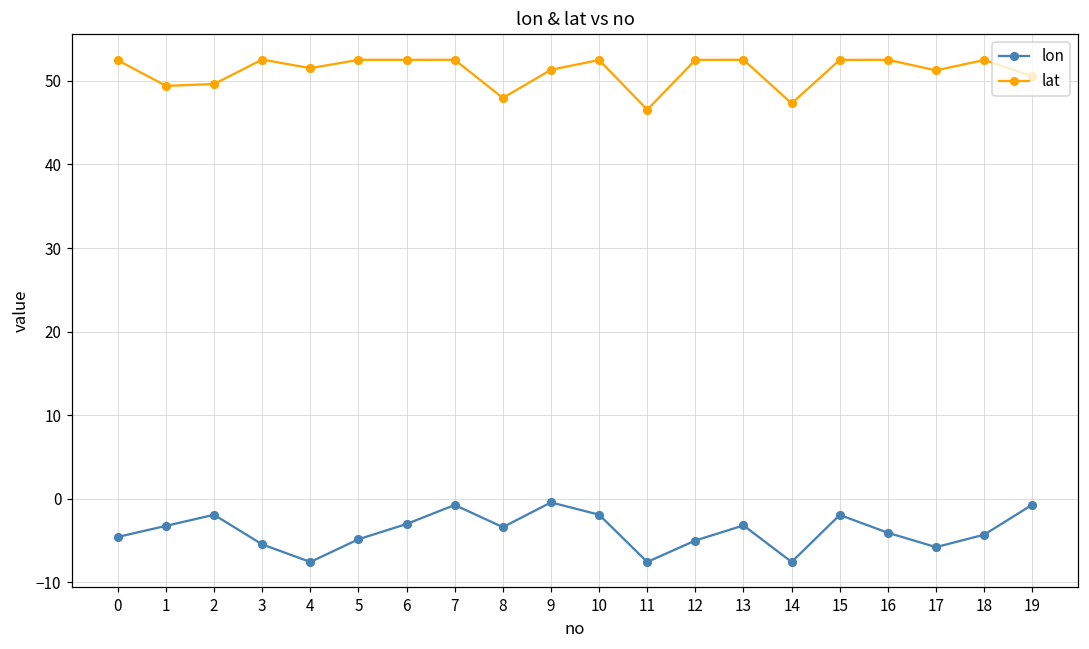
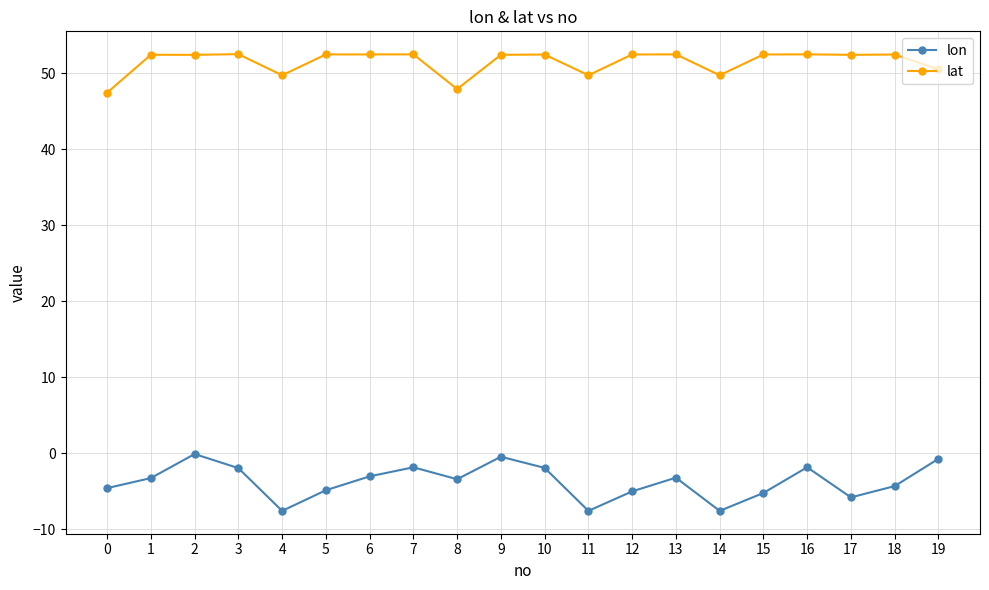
lat, 0: 52 -> 47
lat, 1: 49 -> 52
lon, 2: -2 -> 0
lat, 2: 50 -> 52
lon, 3: -5 -> -2
lat, 4: 52 -> 50
lon, 7: -1 -> -2
lat, 9: 51 -> 52
lat, 11: 47 -> 50
lat, 14: 47 -> 50
lon, 15: -2 -> -5
lon, 16: -4 -> -2
lat, 17: 51 -> 52
